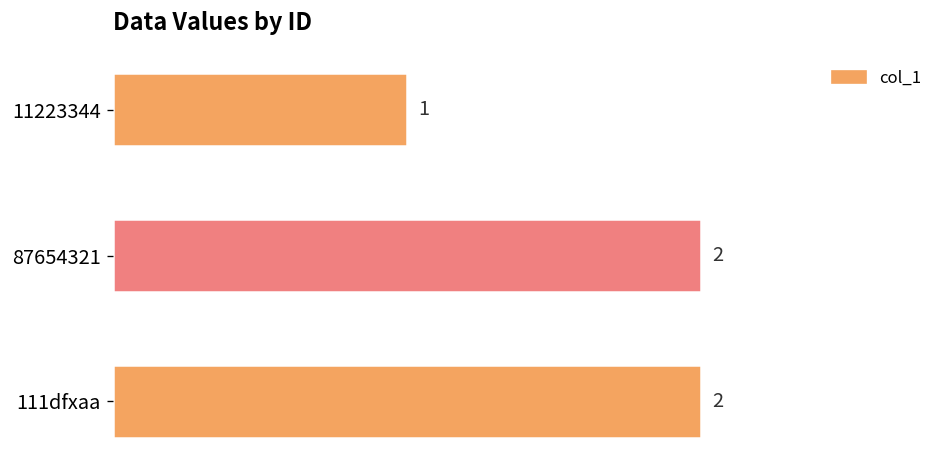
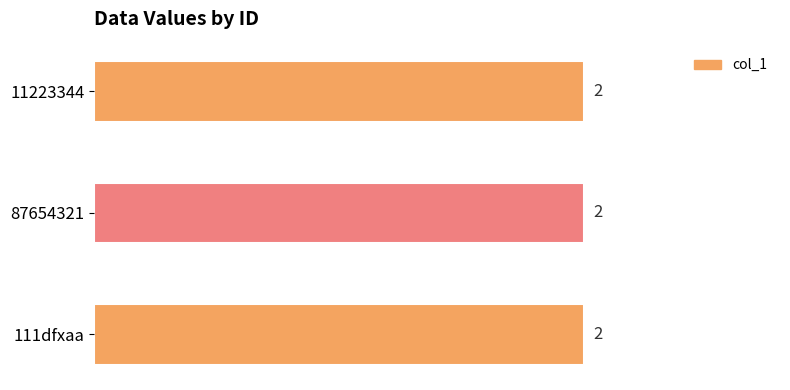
11223344: 1 -> 2
